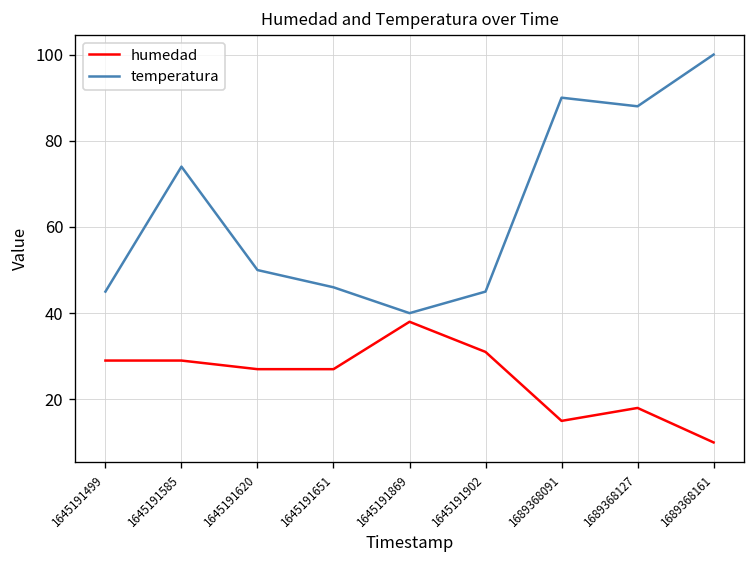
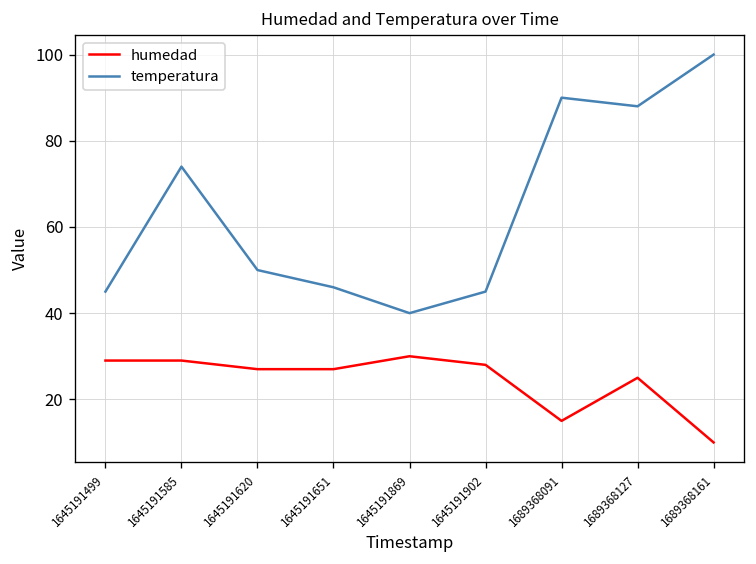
humedad, 1645191869: 38 -> 30
humedad, 1645191902: 31 -> 28
humedad, 1689368127: 18 -> 25
